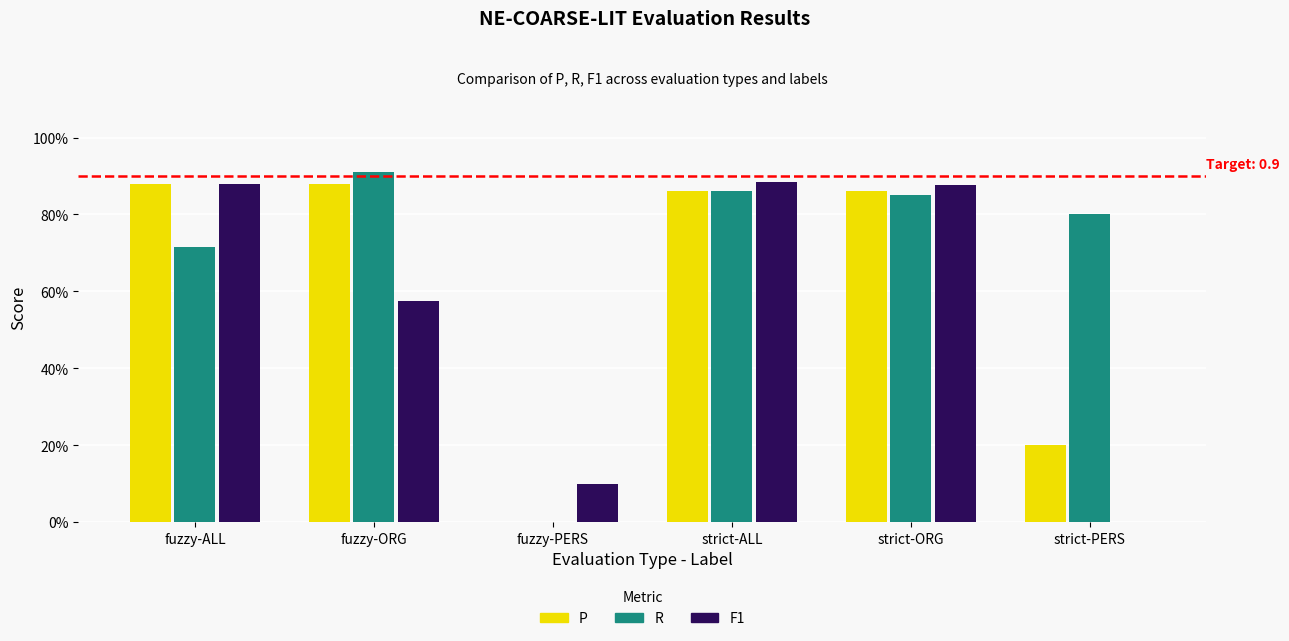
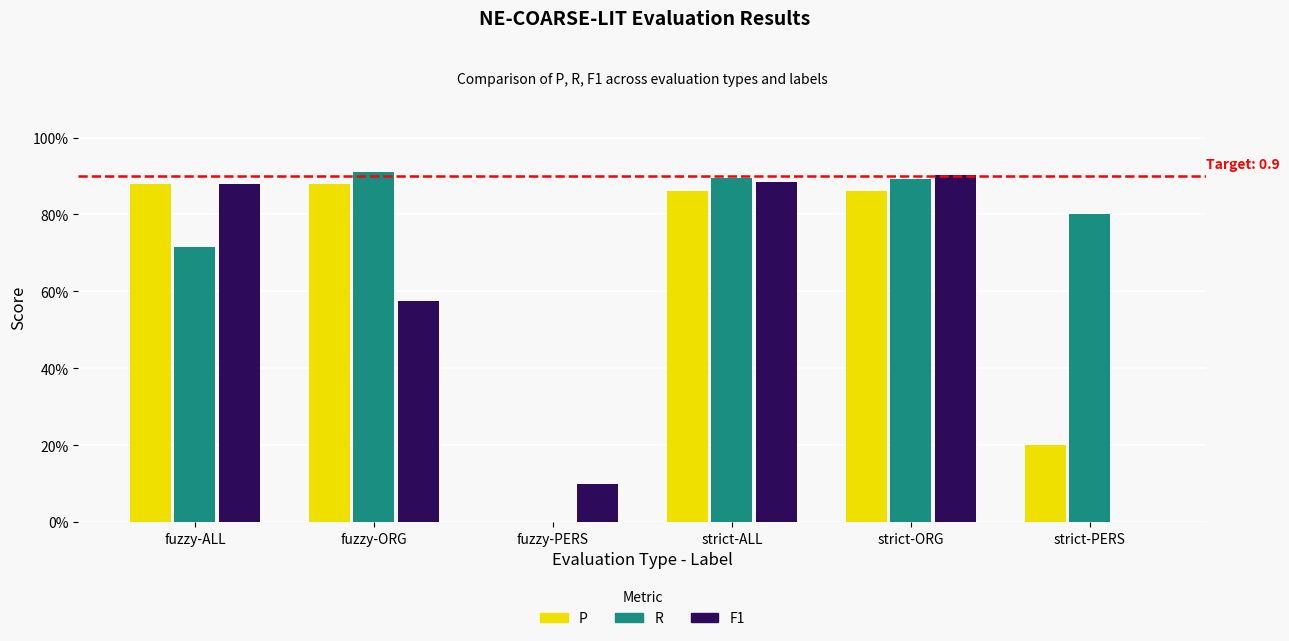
R, strict-ALL: 86% -> 90%
R, strict-ORG: 85% -> 89%
F1, strict-ORG: 88% -> 90%
